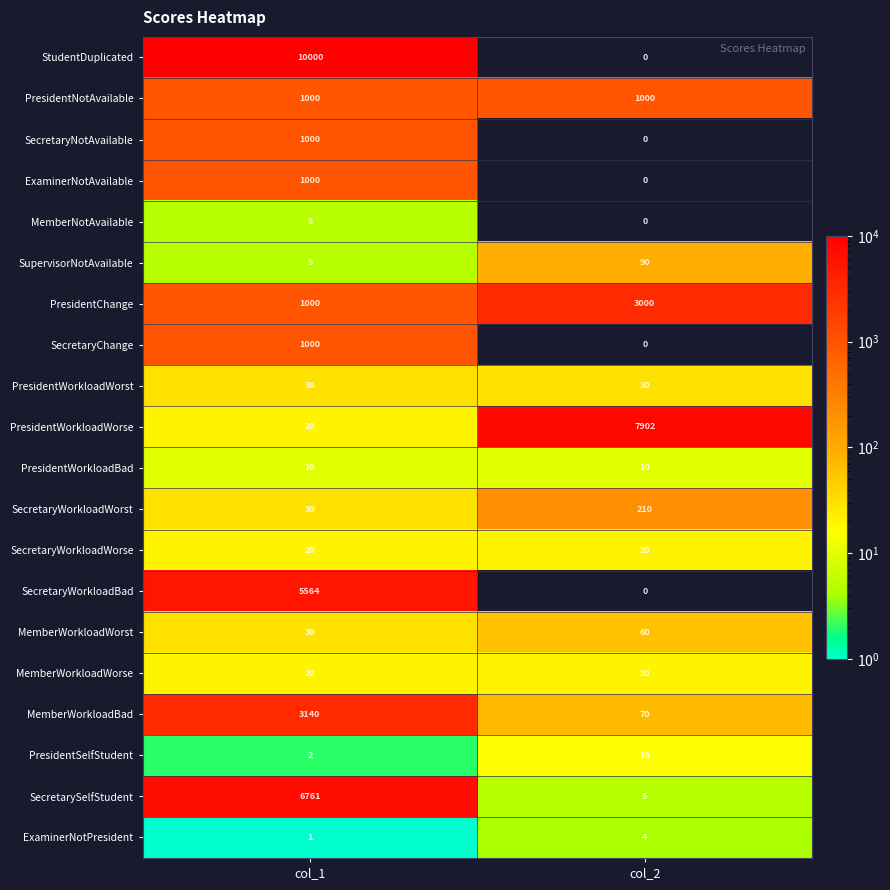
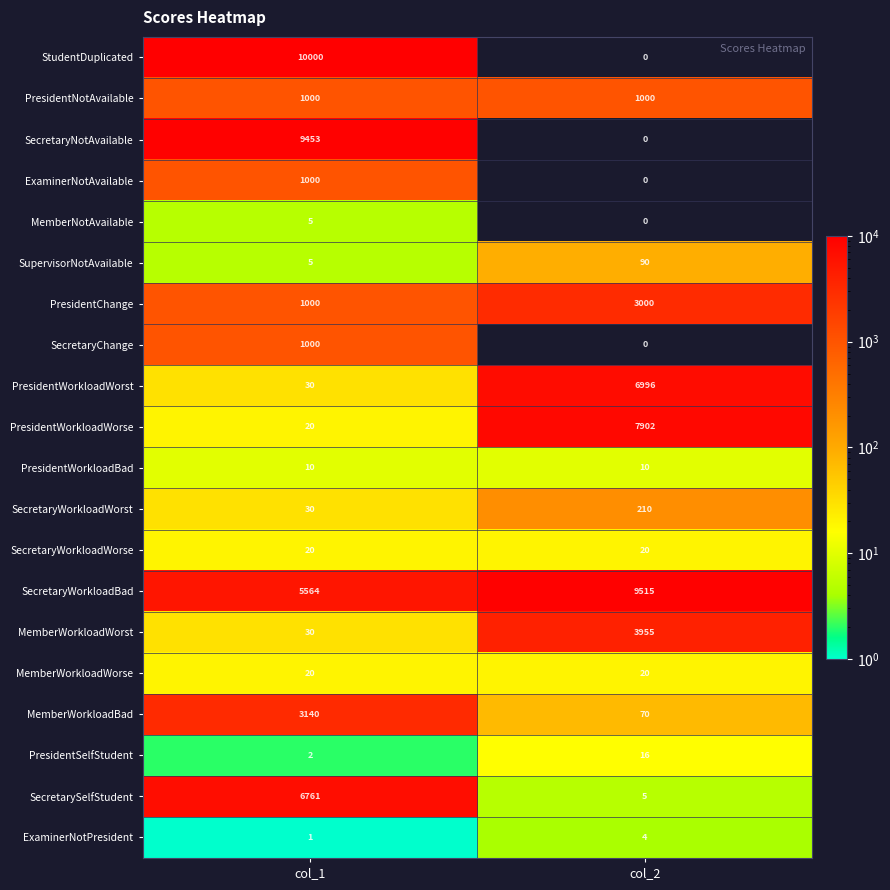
SecretaryNotAvailable, col_1: 1000 -> 9453
PresidentWorkloadWorst, col_2: 30 -> 6996
SecretaryWorkloadBad, col_2: 0 -> 9515
MemberWorkloadWorst, col_2: 60 -> 3955
